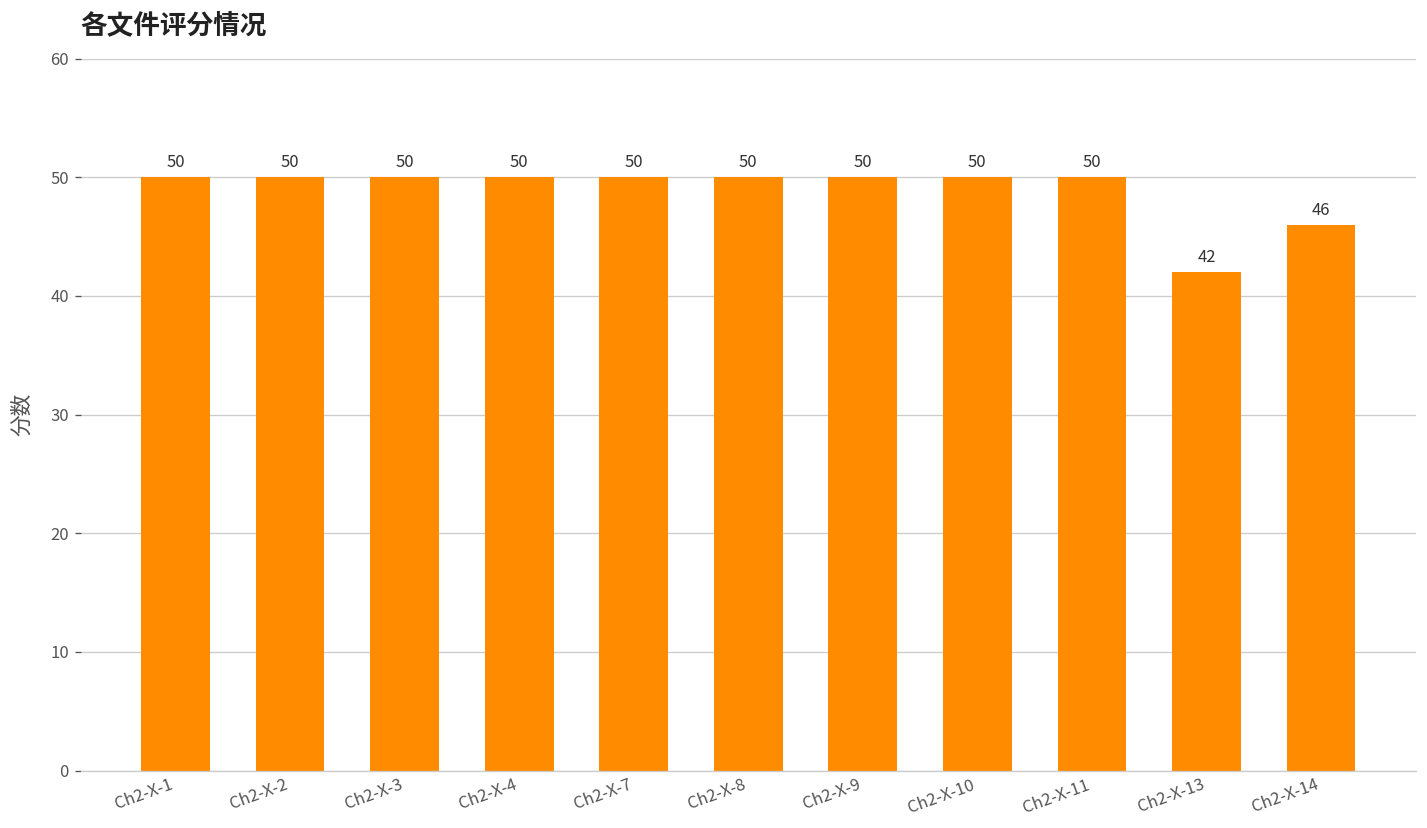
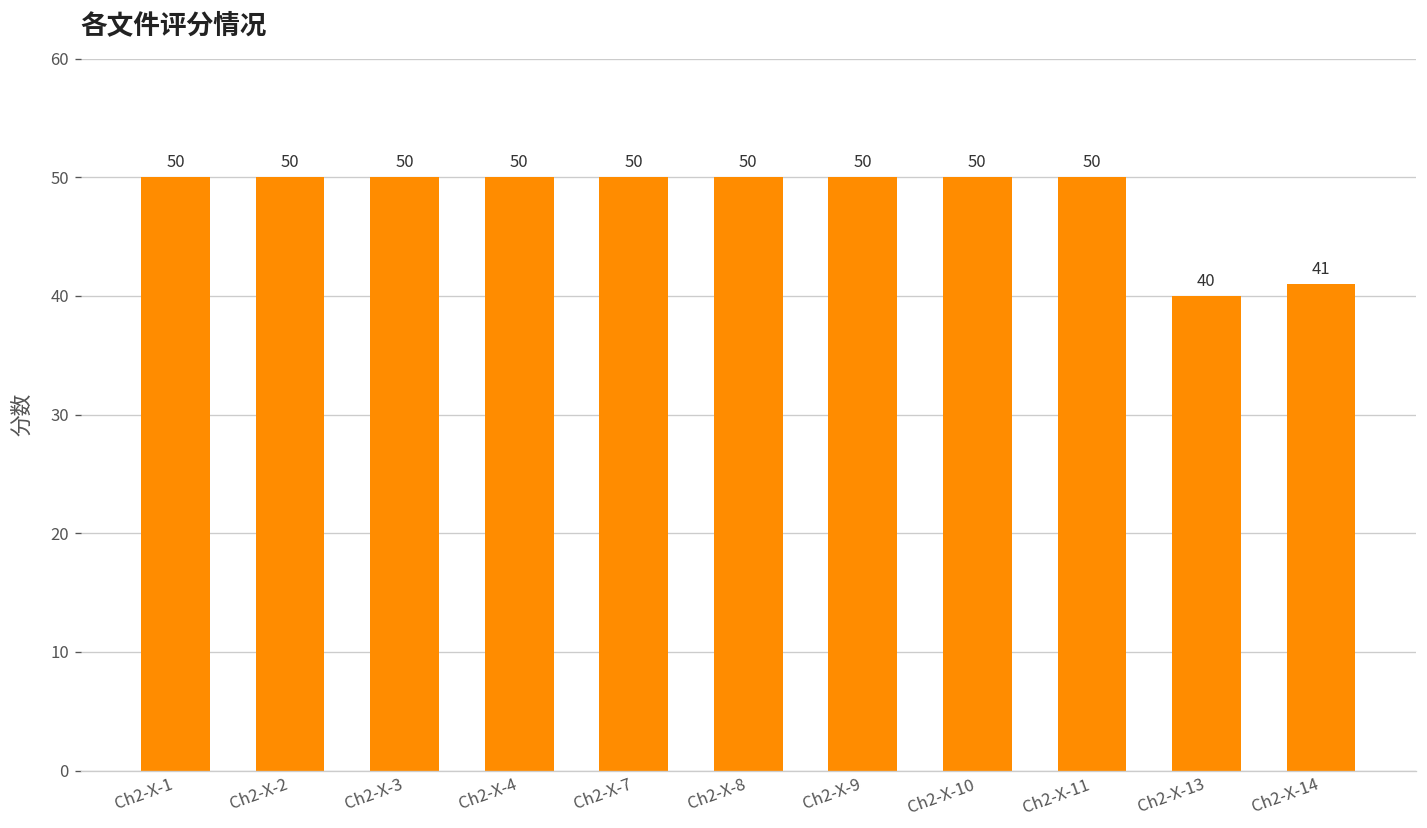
Ch2-X-13: 42 -> 40
Ch2-X-14: 46 -> 41
